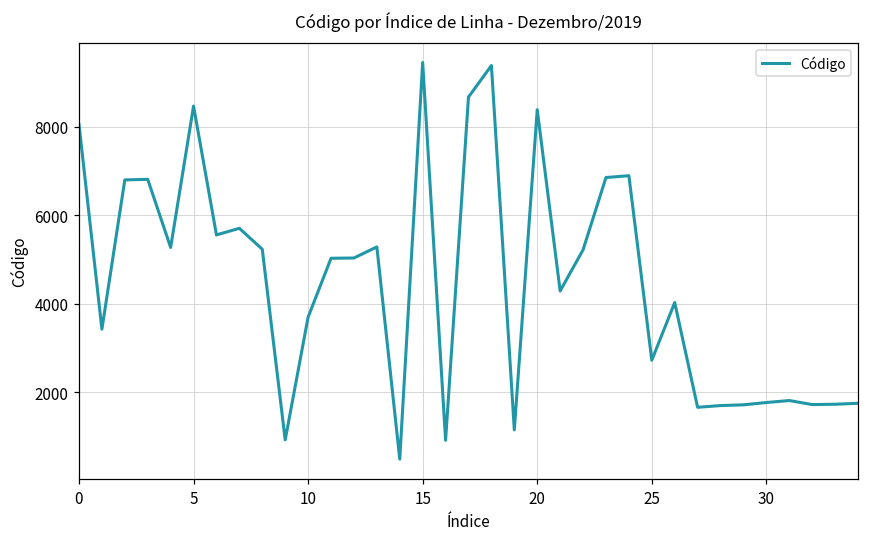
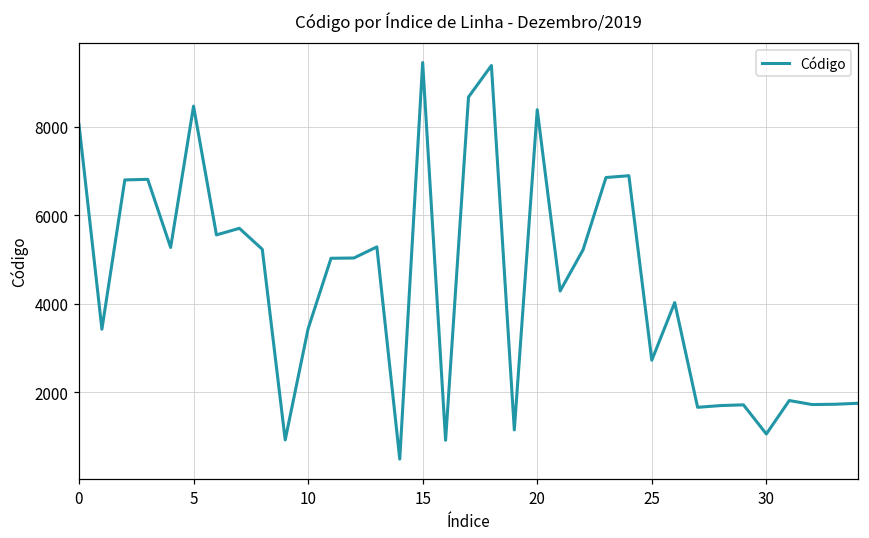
10: 3700 -> 3400
30: 1800 -> 1100
